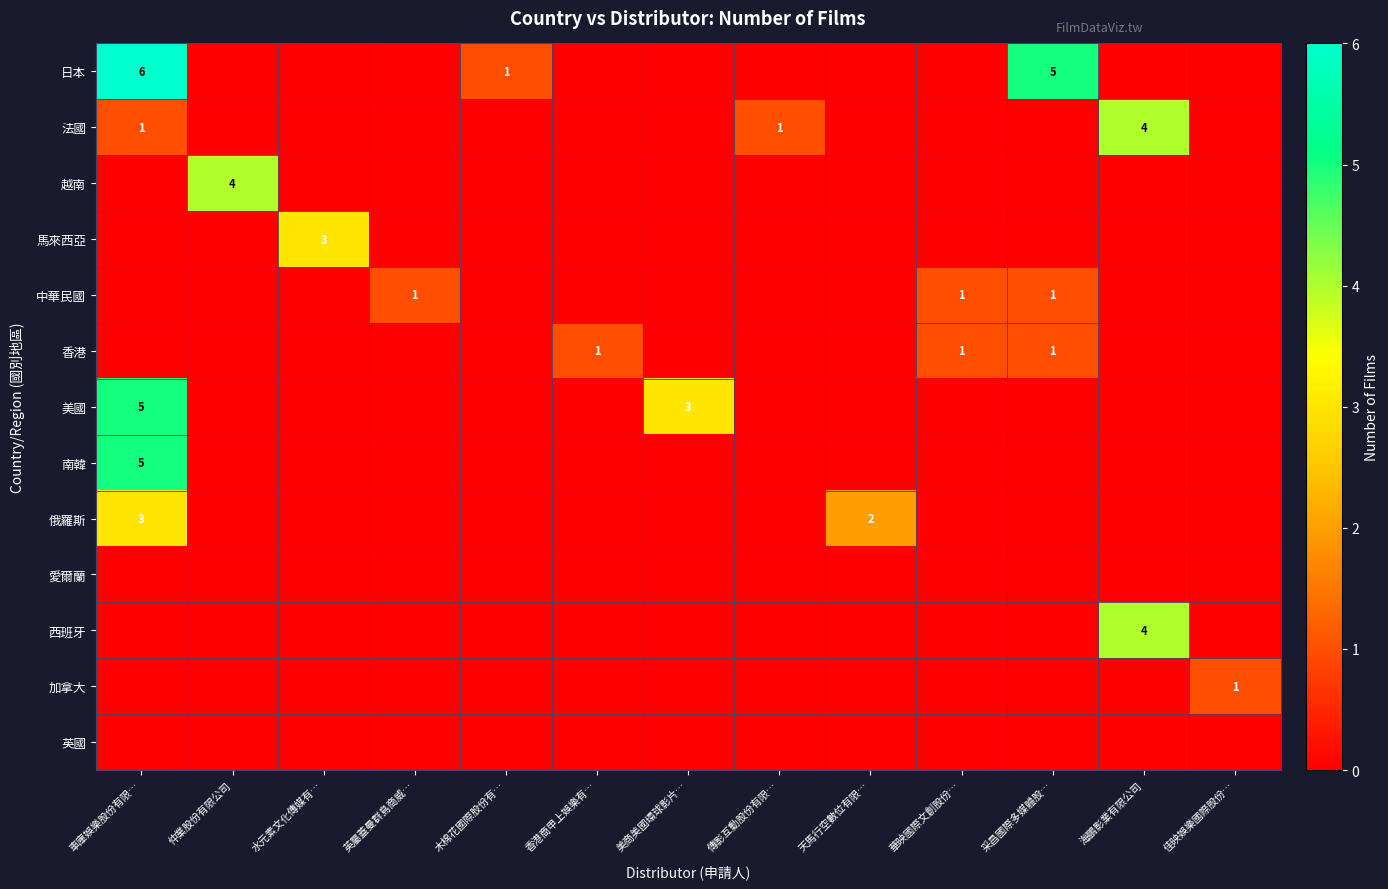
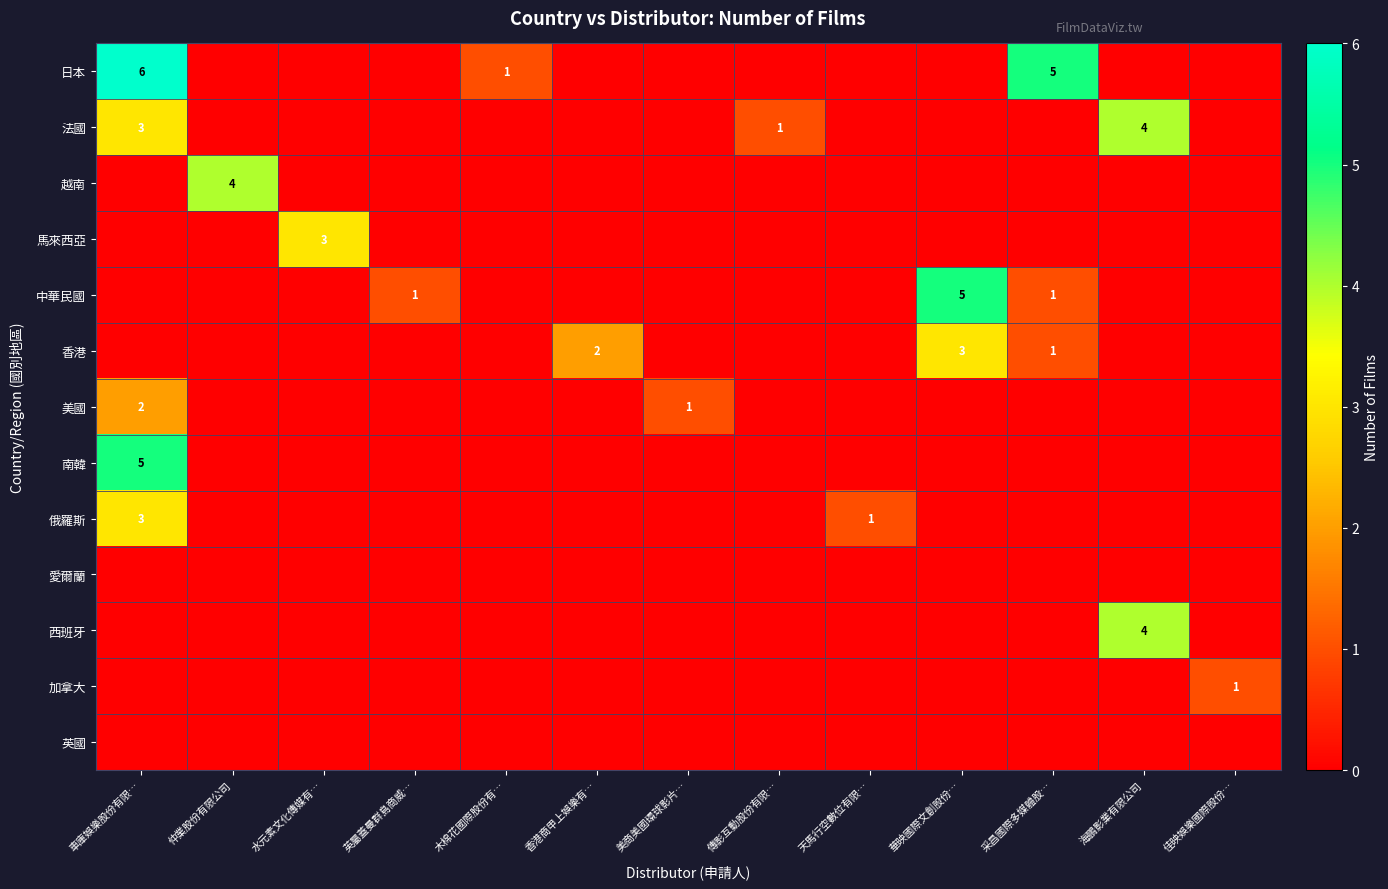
法國, 車庫娛樂股份有限…: 1 -> 3
中華民國, 華映國際文創股份…: 1 -> 5
香港, 香港商甲上娛樂有…: 1 -> 2
香港, 華映國際文創股份…: 1 -> 3
美國, 車庫娛樂股份有限…: 5 -> 2
美國, 美商美國環球影片…: 3 -> 1
俄羅斯, 天馬行空數位有限…: 2 -> 1
